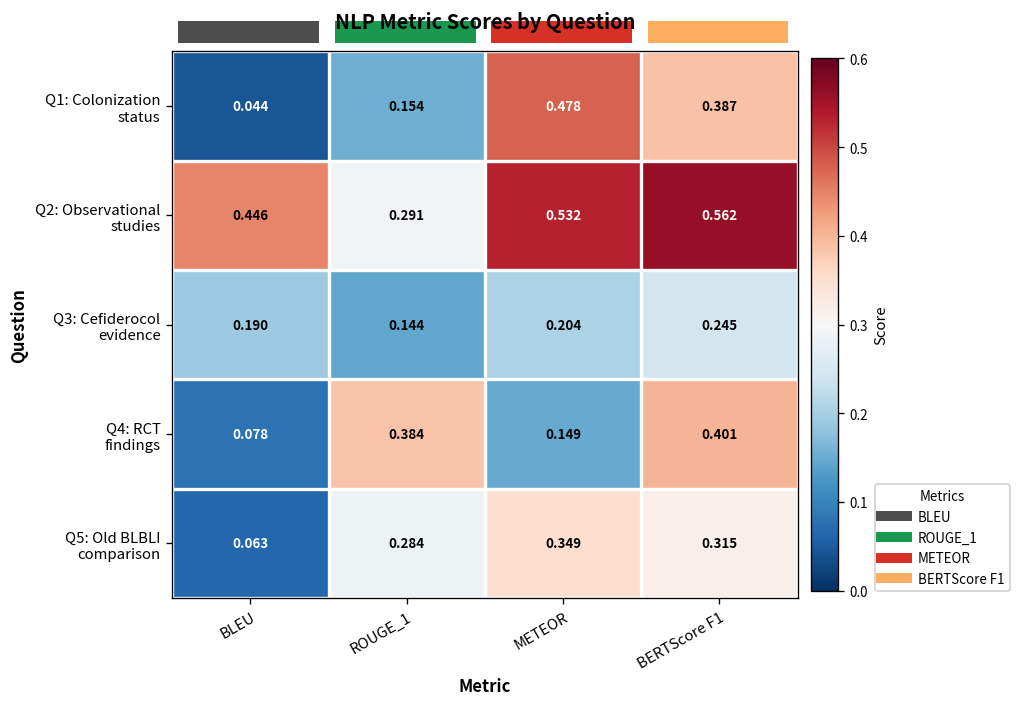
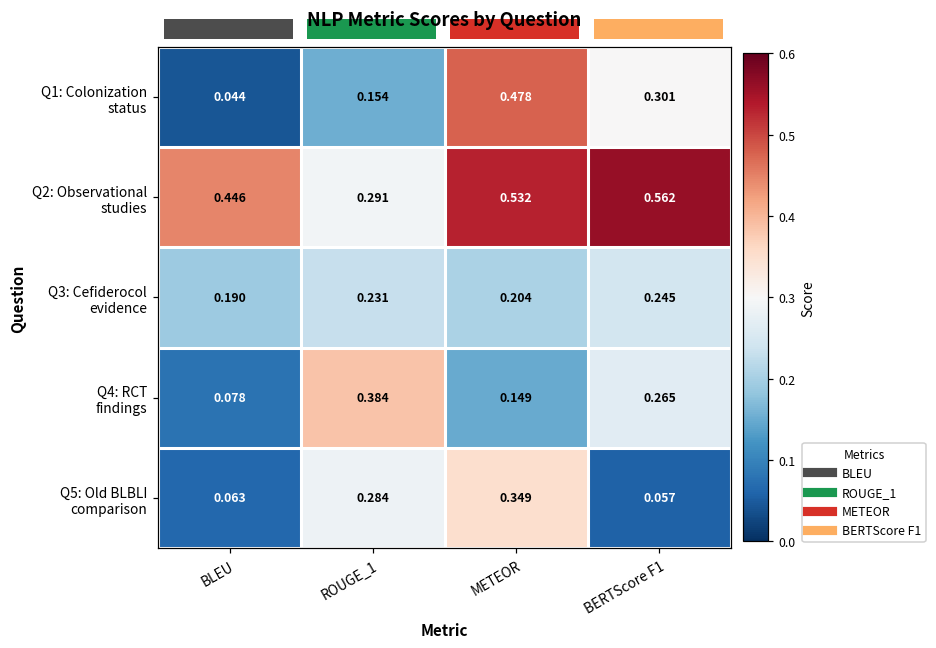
Q1: Colonization status, BERTScore F1: 0.387 -> 0.301
Q3: Cefiderocol evidence, ROUGE_1: 0.144 -> 0.231
Q4: RCT findings, BERTScore F1: 0.401 -> 0.265
Q5: Old BLBLI comparison, BERTScore F1: 0.315 -> 0.057
